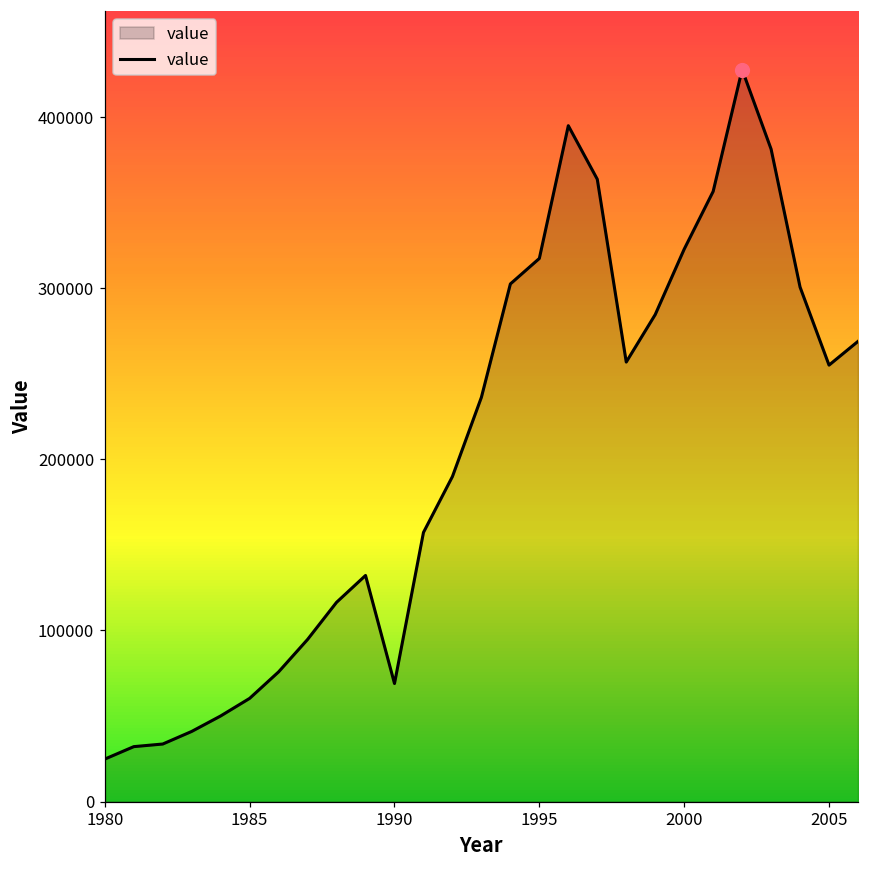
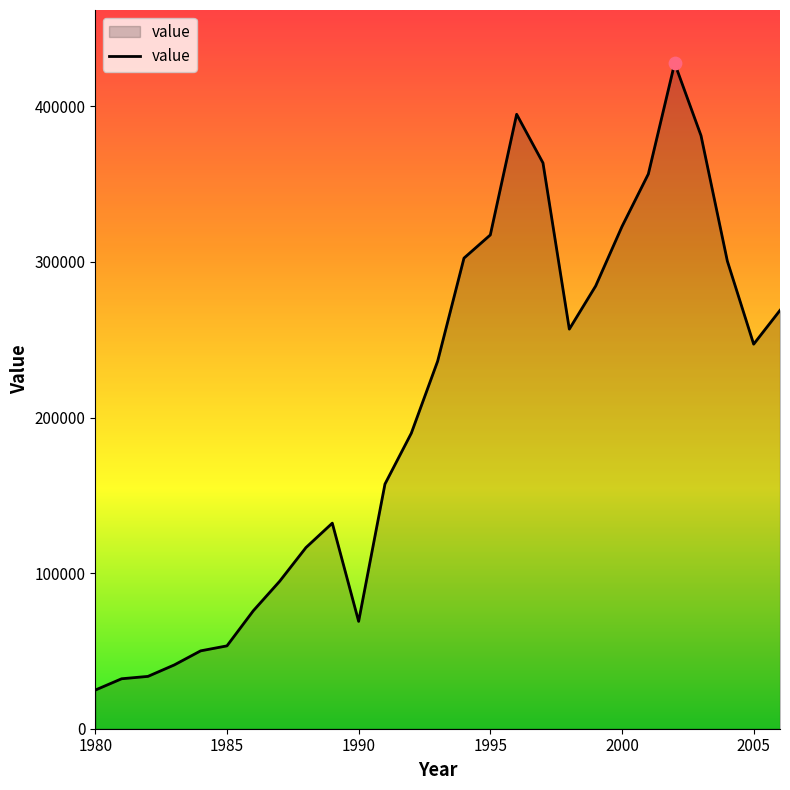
value, 1985: 60000 -> 53000
value, 2005: 255000 -> 247000
